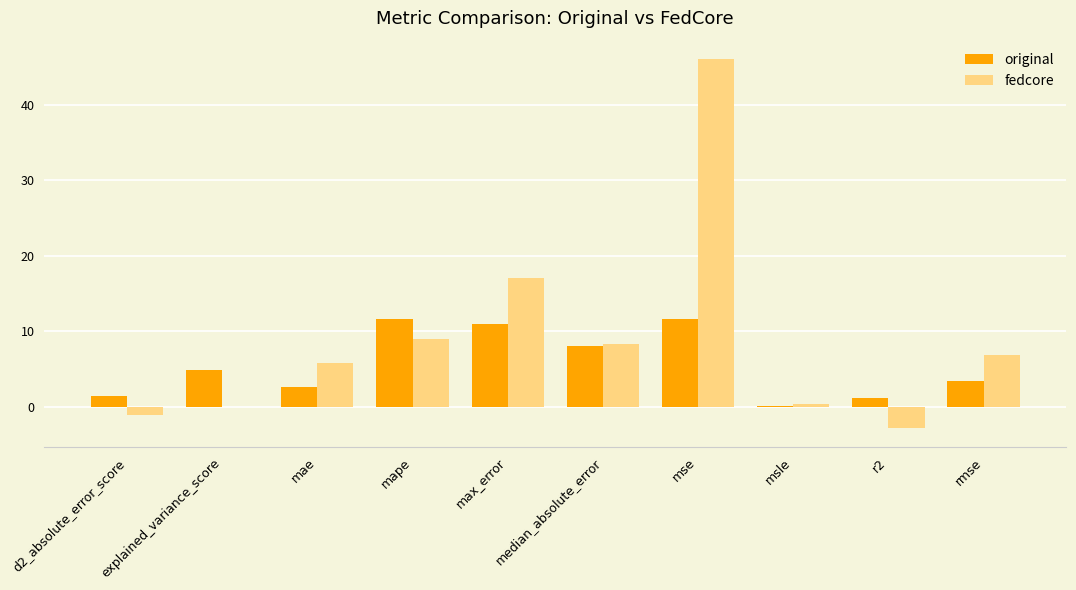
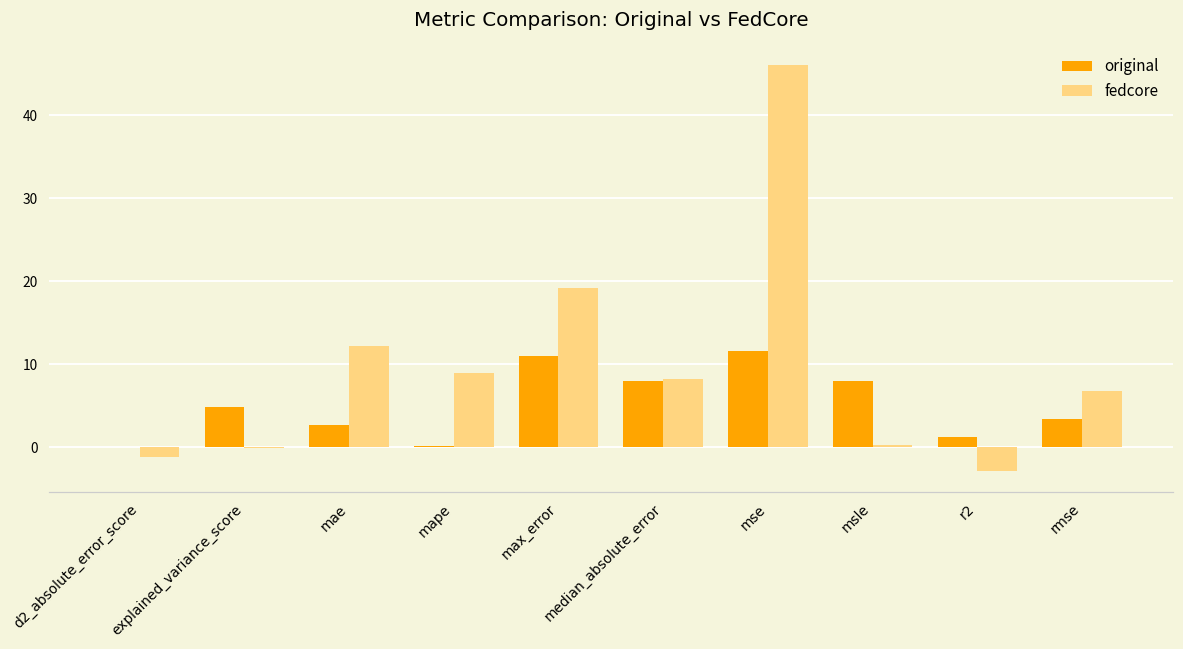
original, d2_absolute_error_score: 1 -> 0
fedcore, mae: 6 -> 12
original, mape: 12 -> 0
fedcore, max_error: 17 -> 19
original, msle: 0 -> 8
